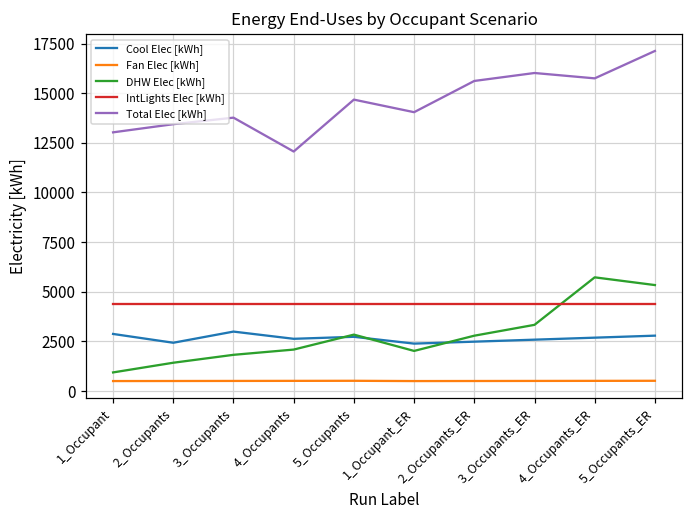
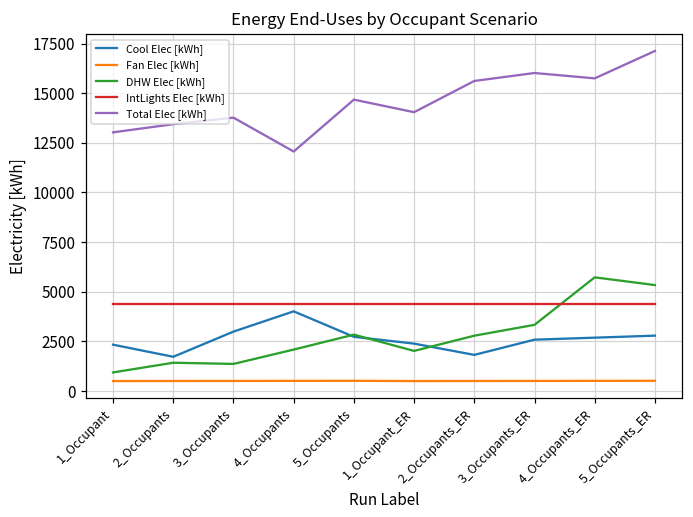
Cool Elec [kWh], 1_Occupant: 2900 -> 2300
Cool Elec [kWh], 2_Occupants: 2400 -> 1700
DHW Elec [kWh], 3_Occupants: 1800 -> 1400
Cool Elec [kWh], 4_Occupants: 2600 -> 4000
Cool Elec [kWh], 2_Occupants_ER: 2500 -> 1800
